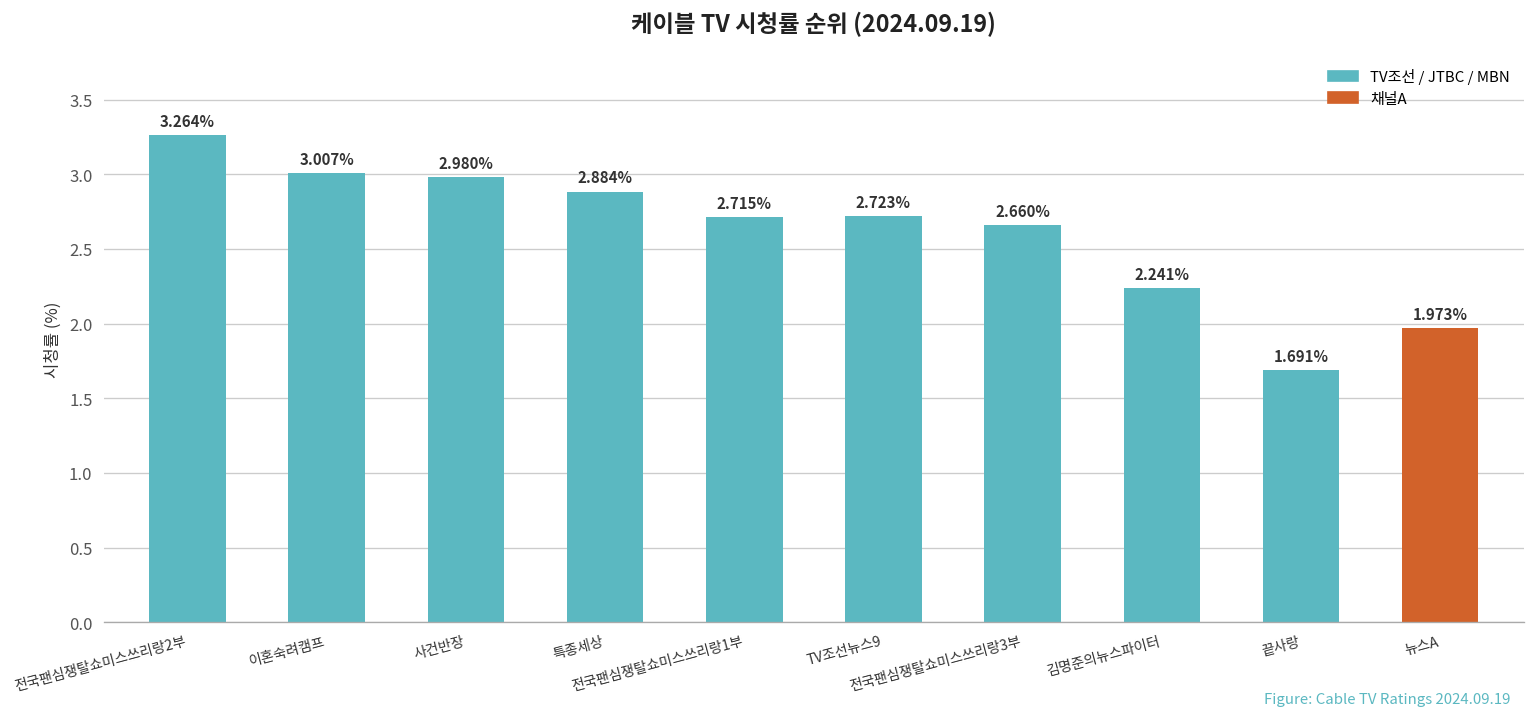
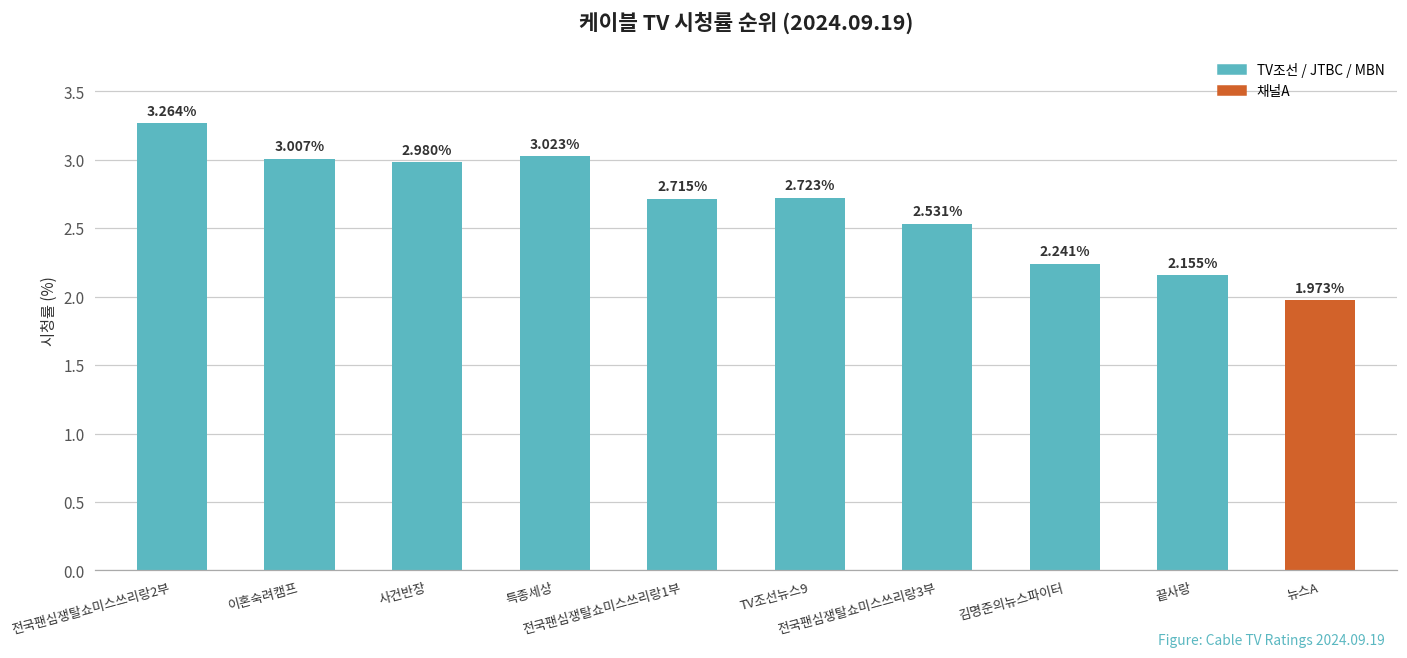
특종세상: 2.884% -> 3.023%
전국팬심쟁탈쇼미스쓰리랑3부: 2.660% -> 2.531%
끝사랑: 1.691% -> 2.155%
